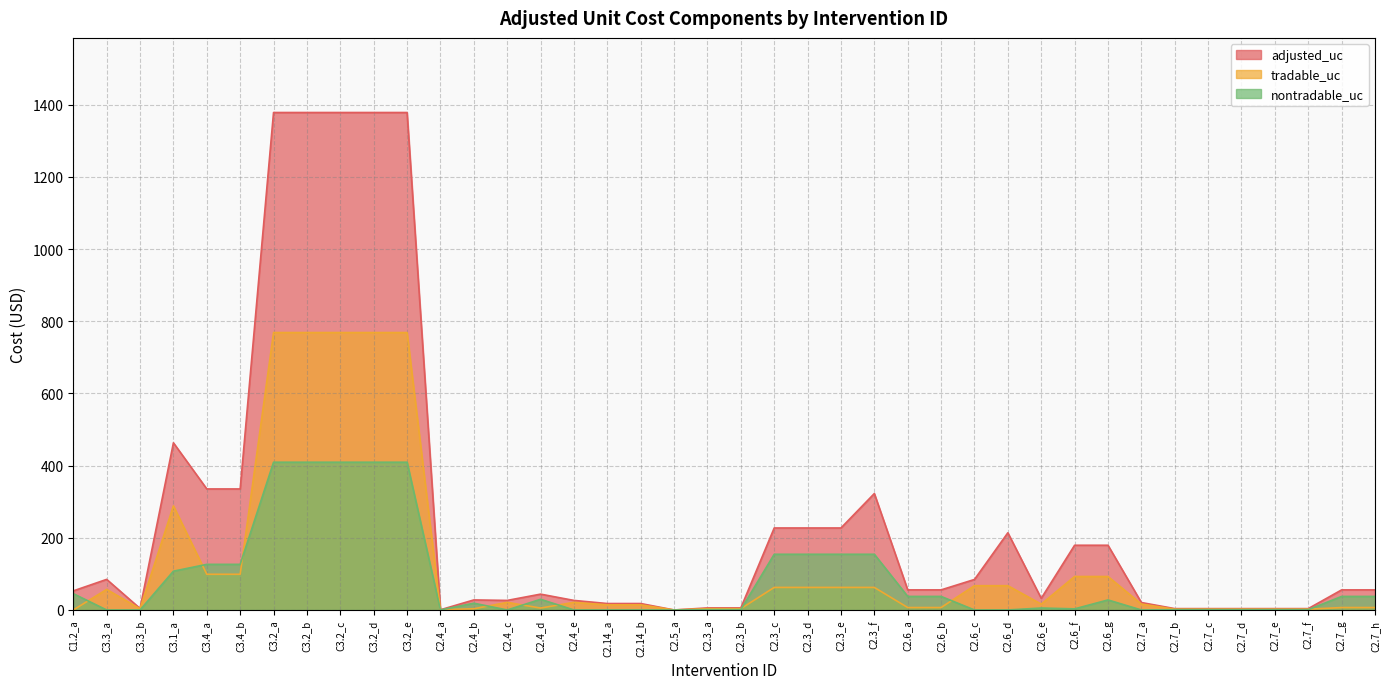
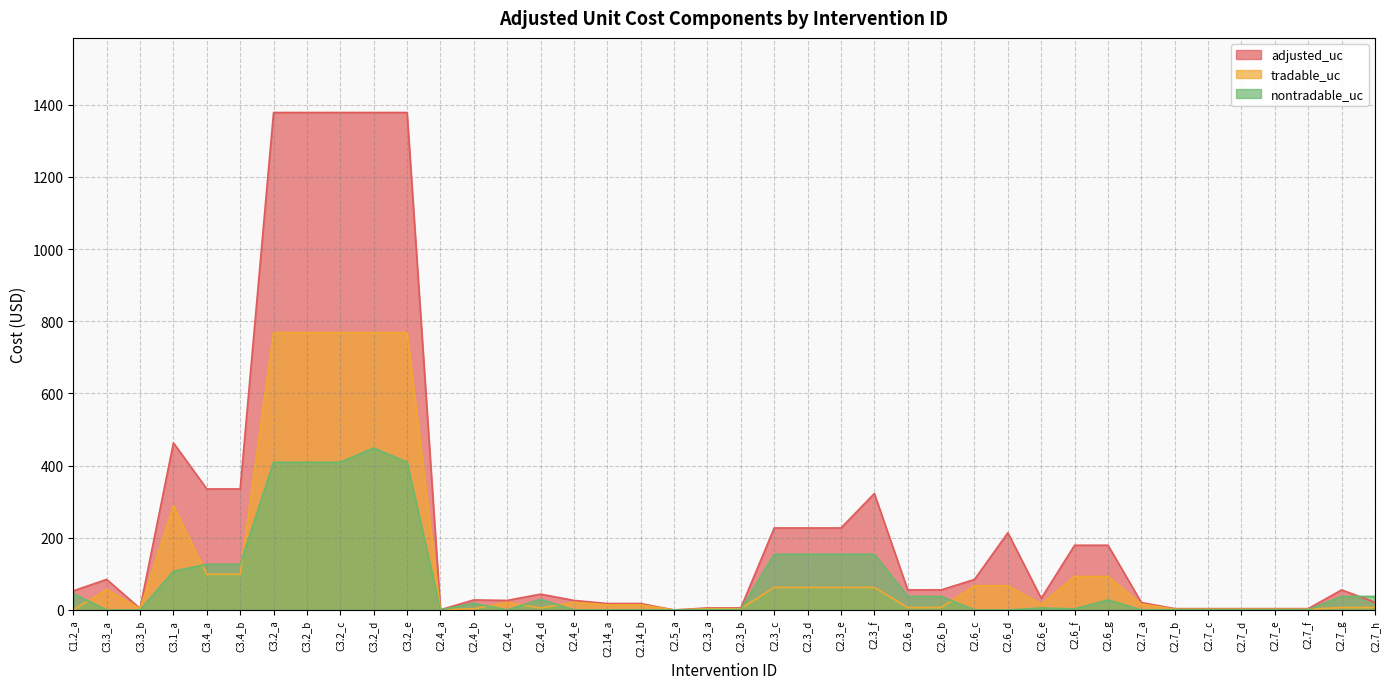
nontradable_uc, C3.2_d: 410 -> 450
adjusted_uc, C2.7_h: 60 -> 20
